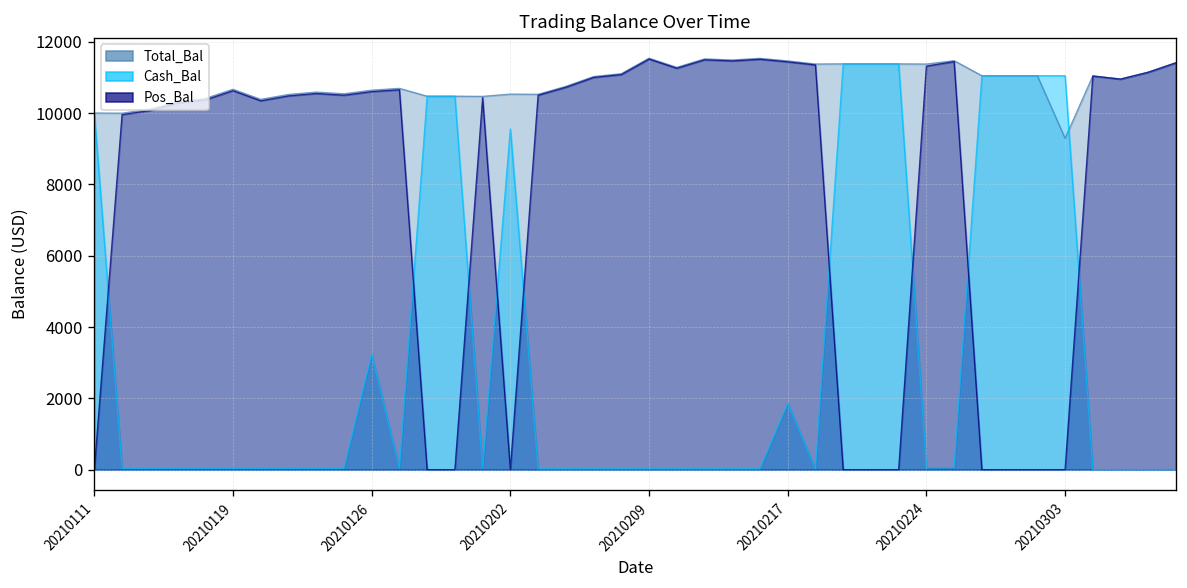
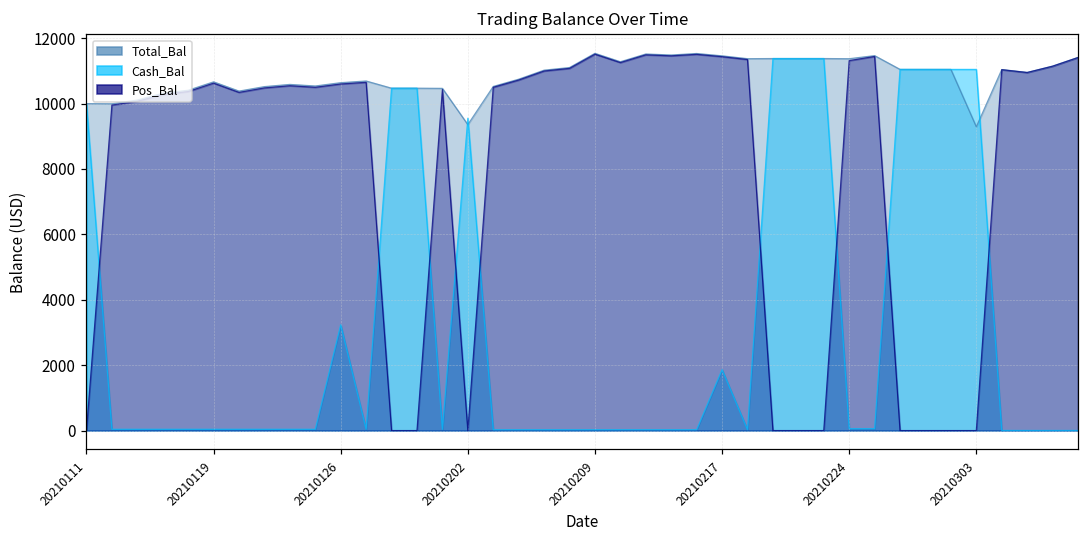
Total_Bal, 20210202: 10500 -> 9400
